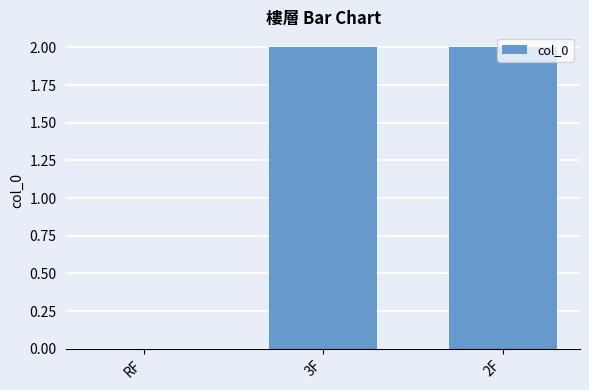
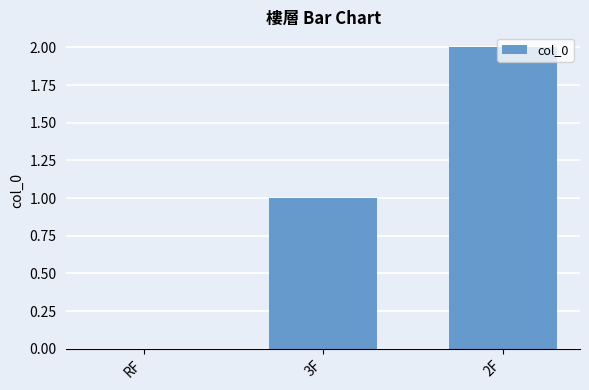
3F: 2 -> 1
